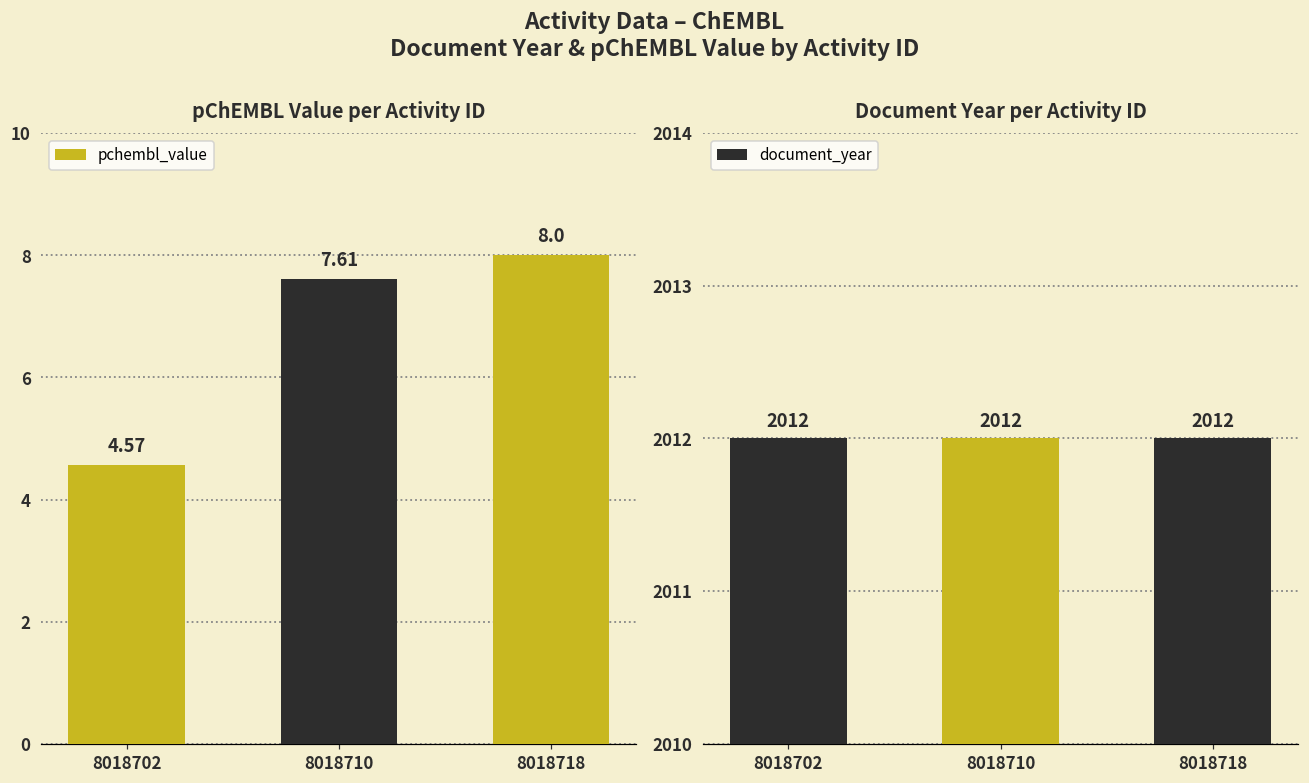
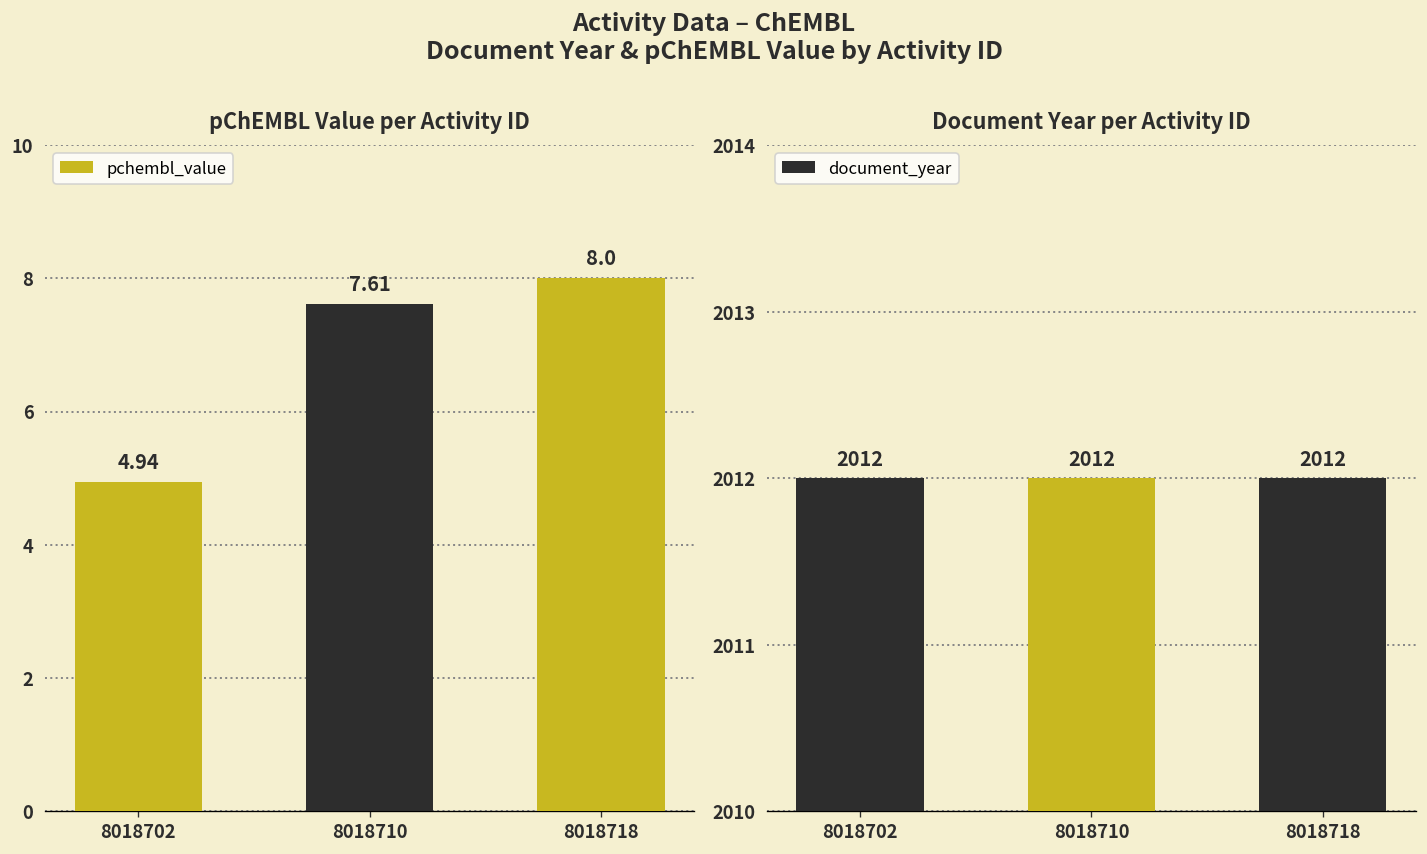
pChEMBL Value per Activity ID, 8018702: 4.57 -> 4.94
